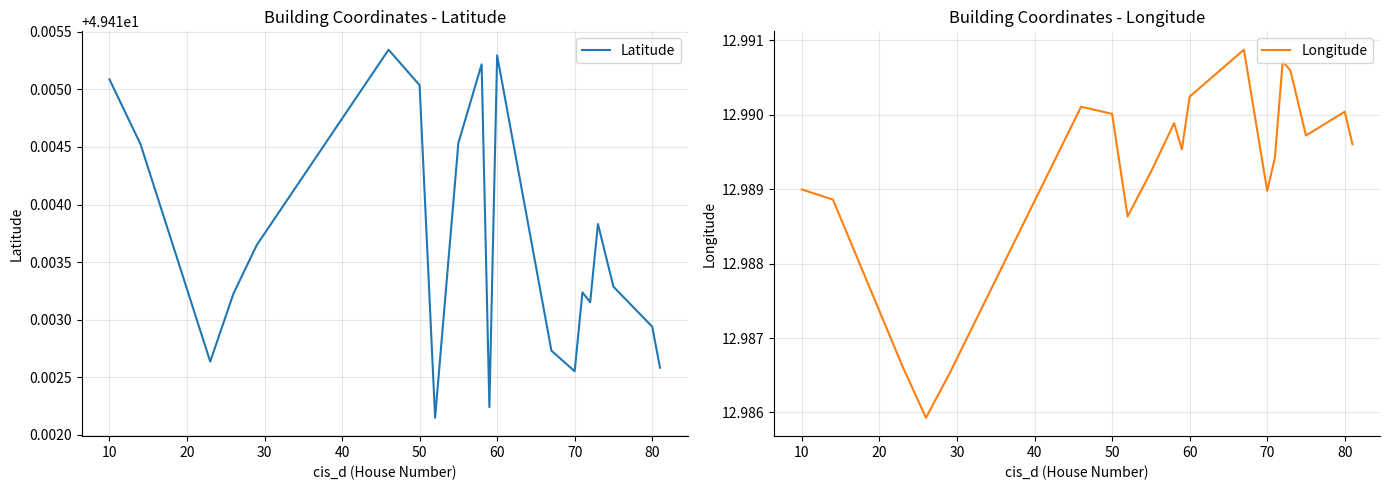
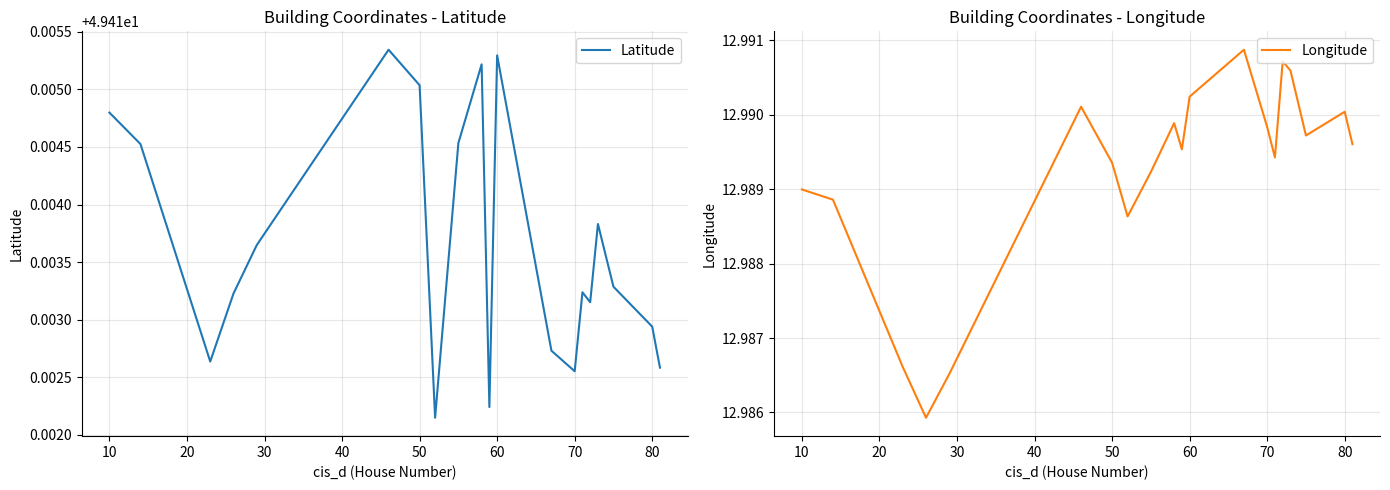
Building Coordinates - Latitude, 10: 49.41509 -> 49.41480
Building Coordinates - Longitude, 50: 12.9900 -> 12.9894
Building Coordinates - Longitude, 70: 12.9890 -> 12.9898
